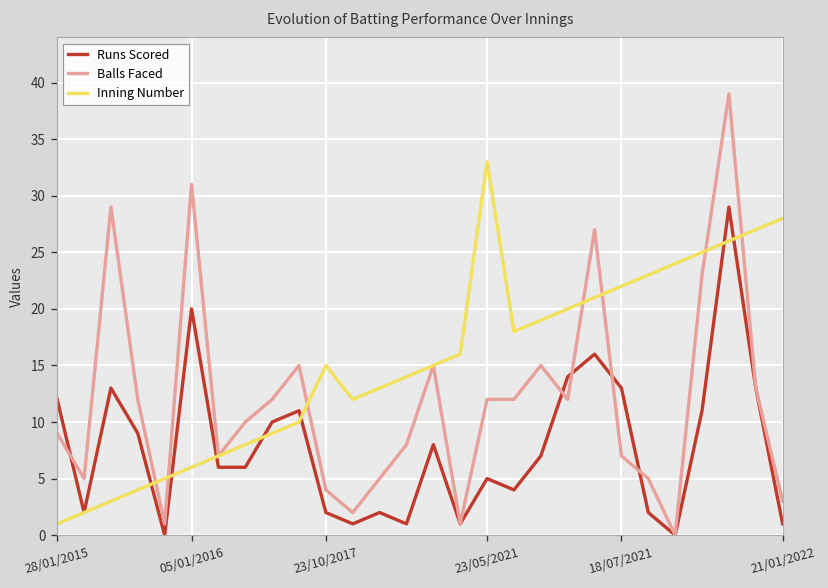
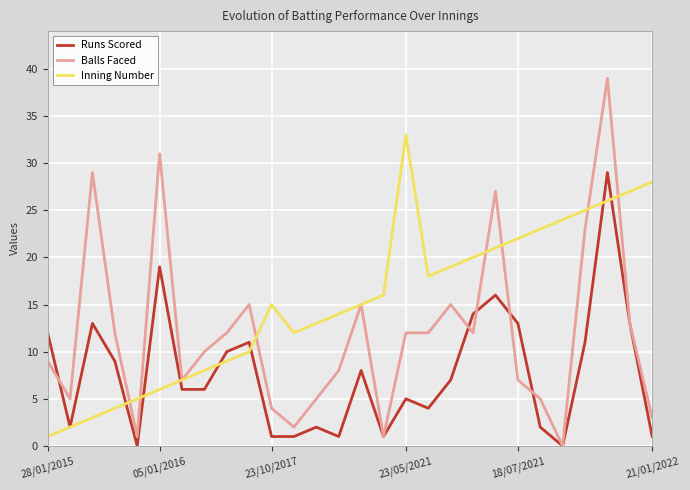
Runs Scored, 05/01/2016: 20 -> 19
Runs Scored, 23/10/2017: 2 -> 1
